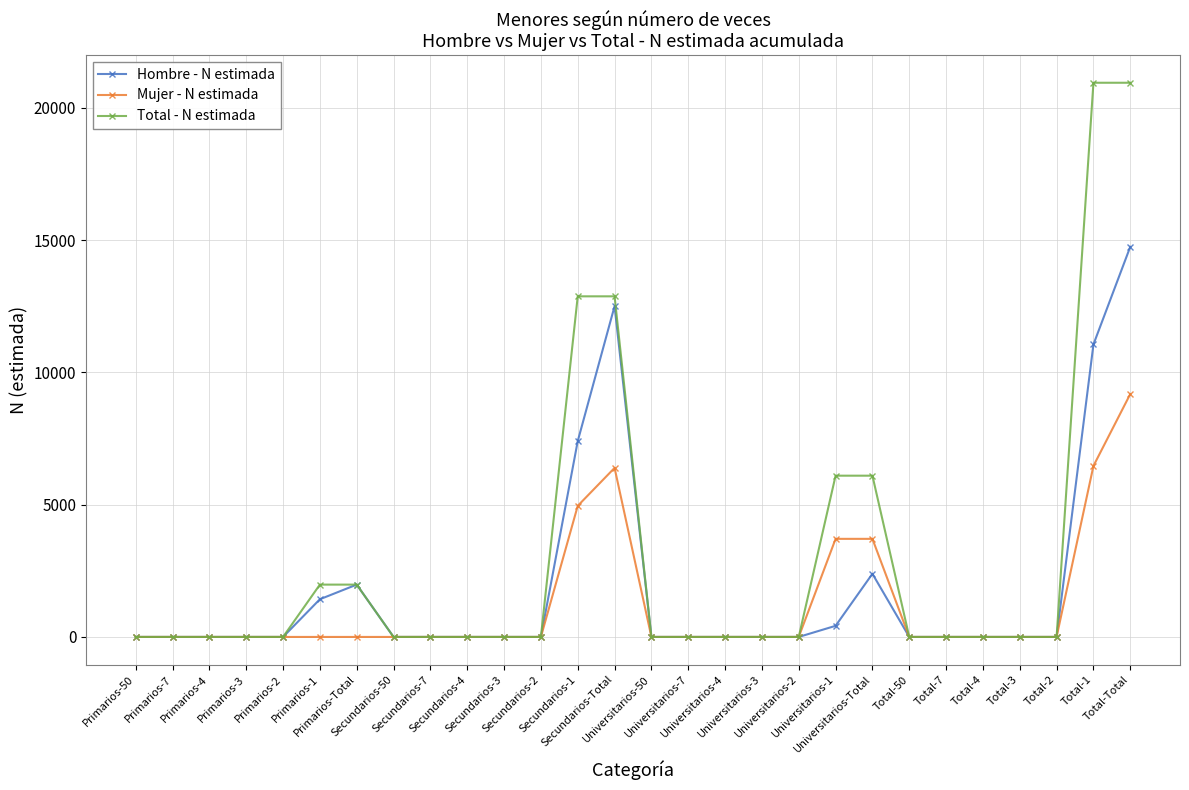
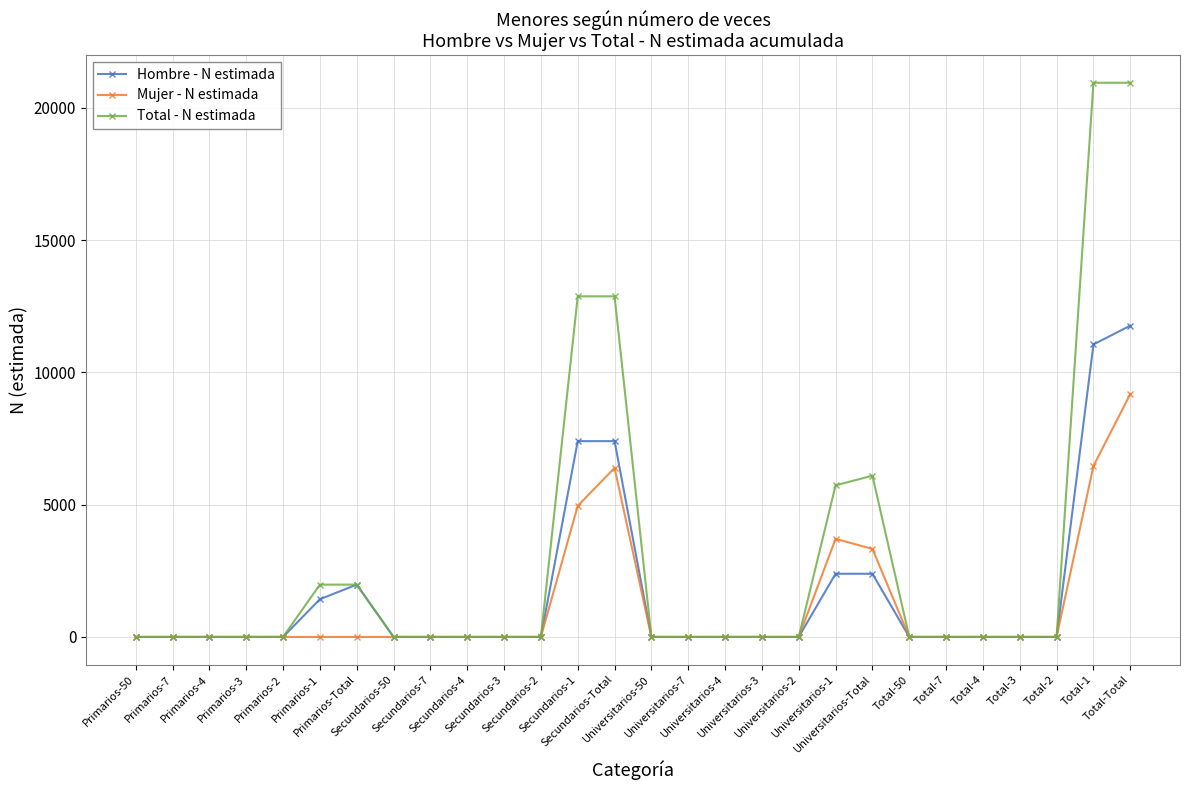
Hombre - N estimada, Secundarios-Total: 12500 -> 7400
Hombre - N estimada, Universitarios-1: 400 -> 2400
Total - N estimada, Universitarios-1: 6100 -> 5700
Mujer - N estimada, Universitarios-Total: 3700 -> 3300
Hombre - N estimada, Total-Total: 14700 -> 11800
